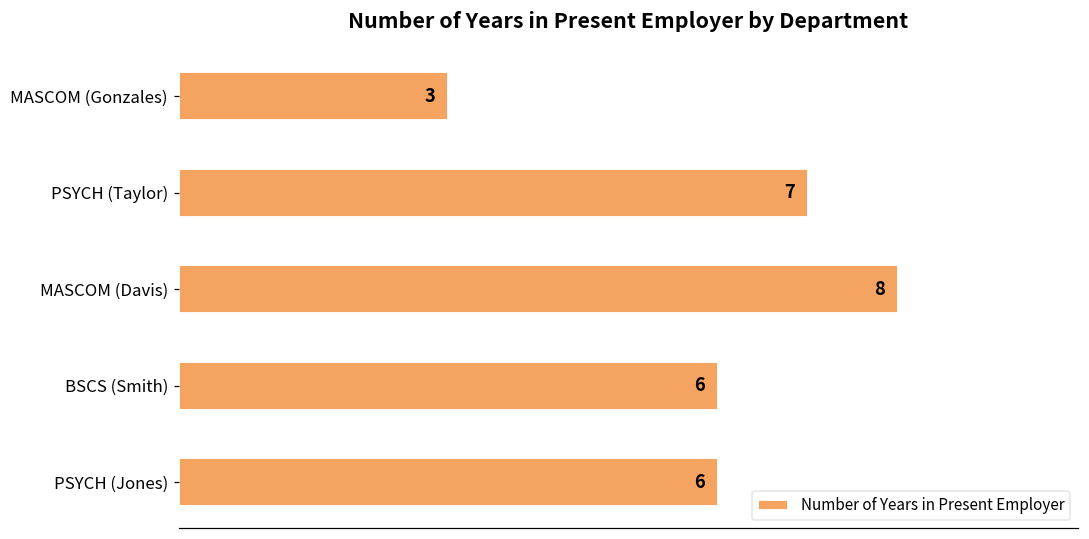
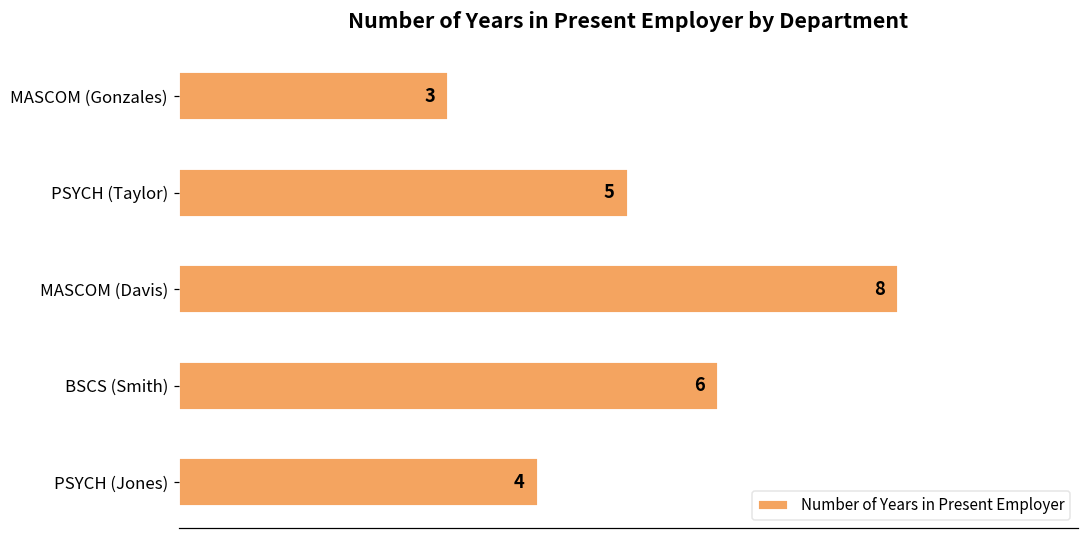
PSYCH (Taylor): 7 -> 5
PSYCH (Jones): 6 -> 4
